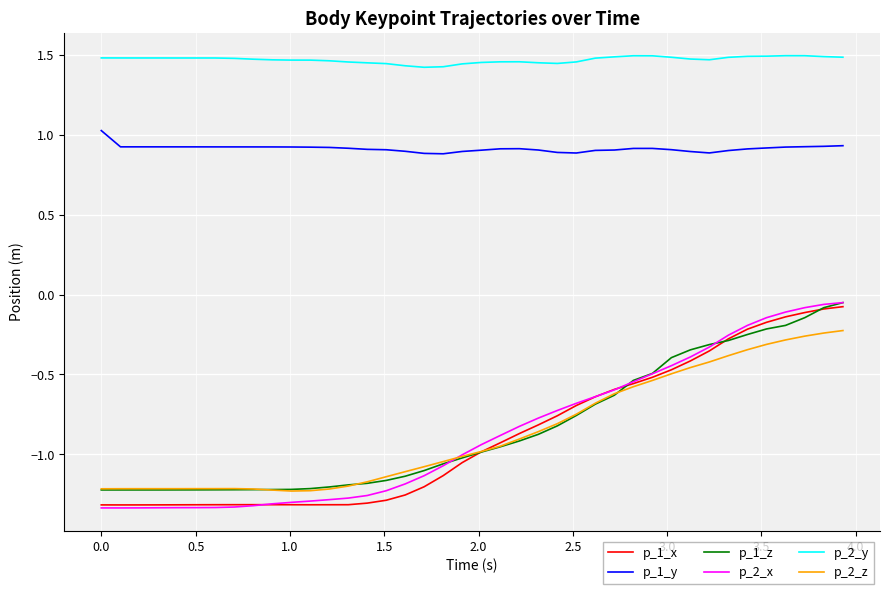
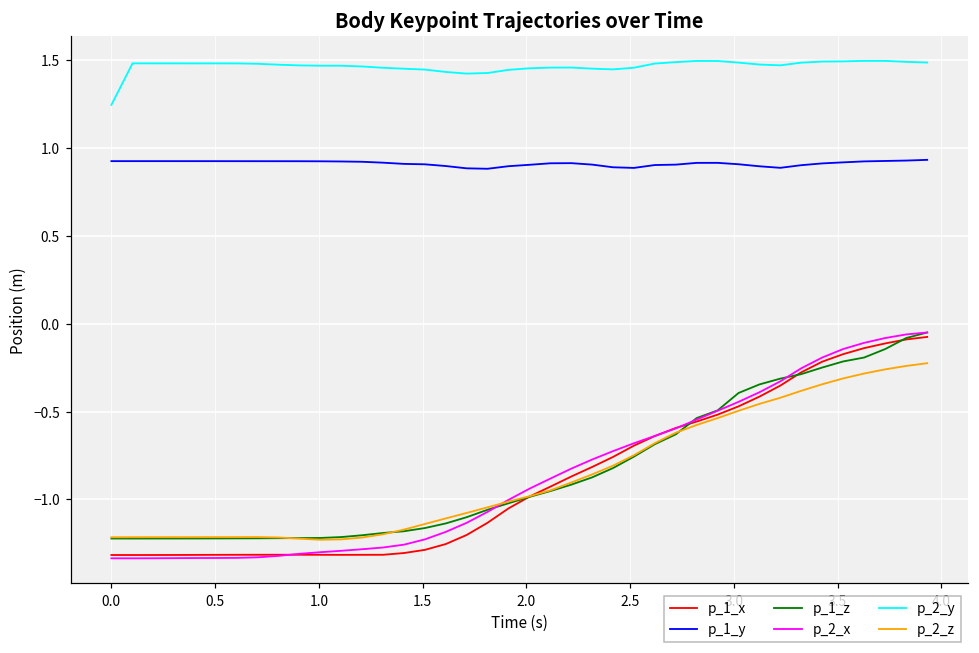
p_1_y, 0.0: 1.03 -> 0.93
p_2_y, 0.0: 1.48 -> 1.25
